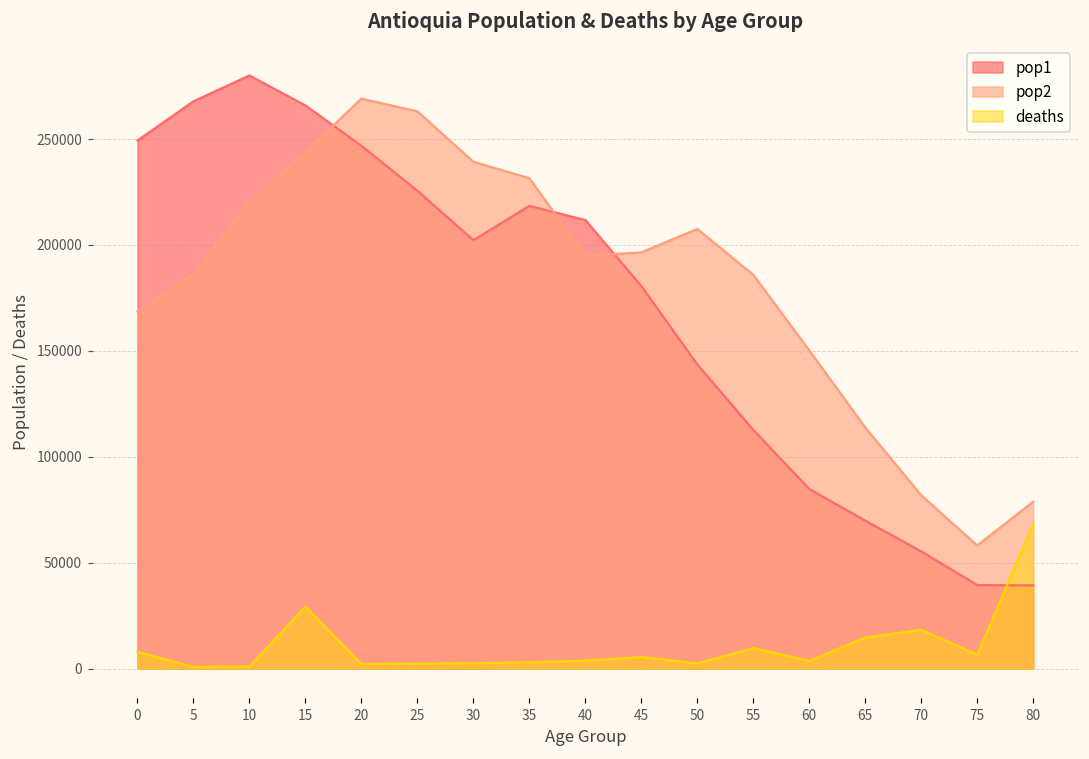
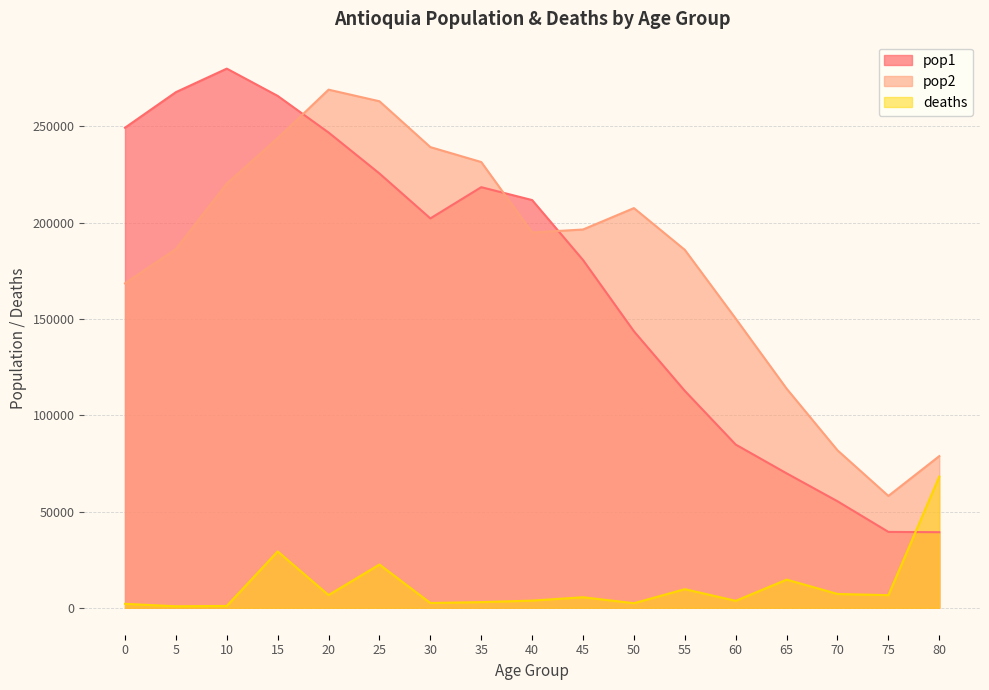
deaths, 0: 8000 -> 2000
deaths, 20: 2000 -> 7000
deaths, 25: 2000 -> 22000
deaths, 70: 18000 -> 7000
